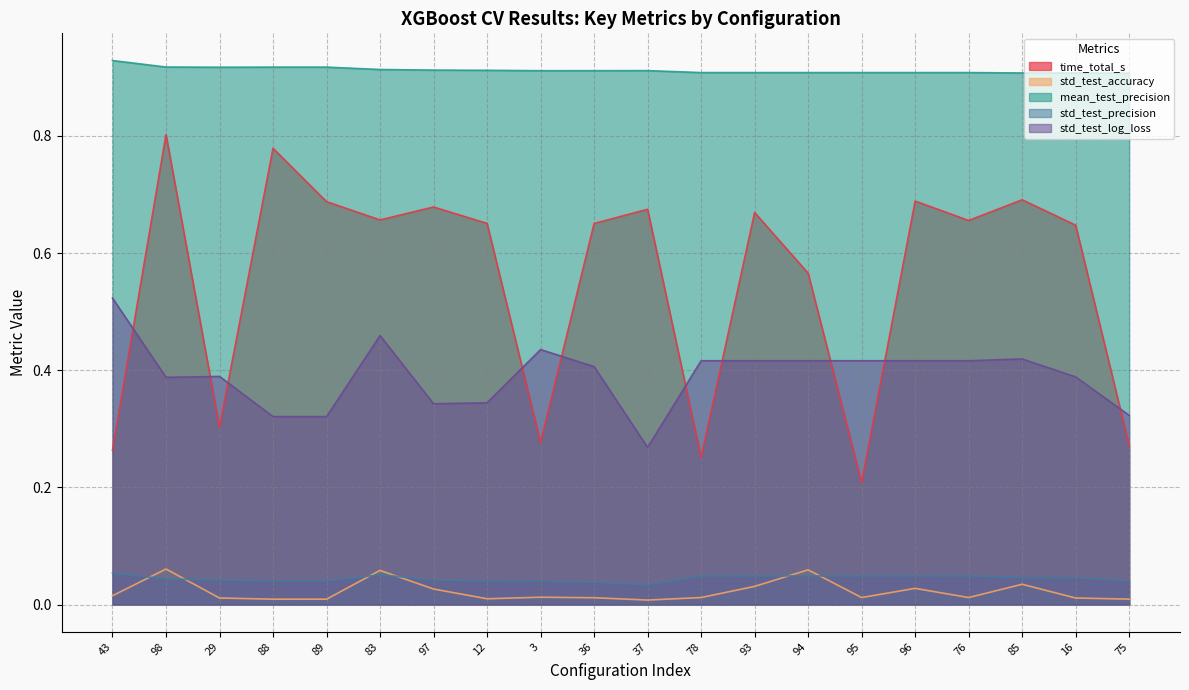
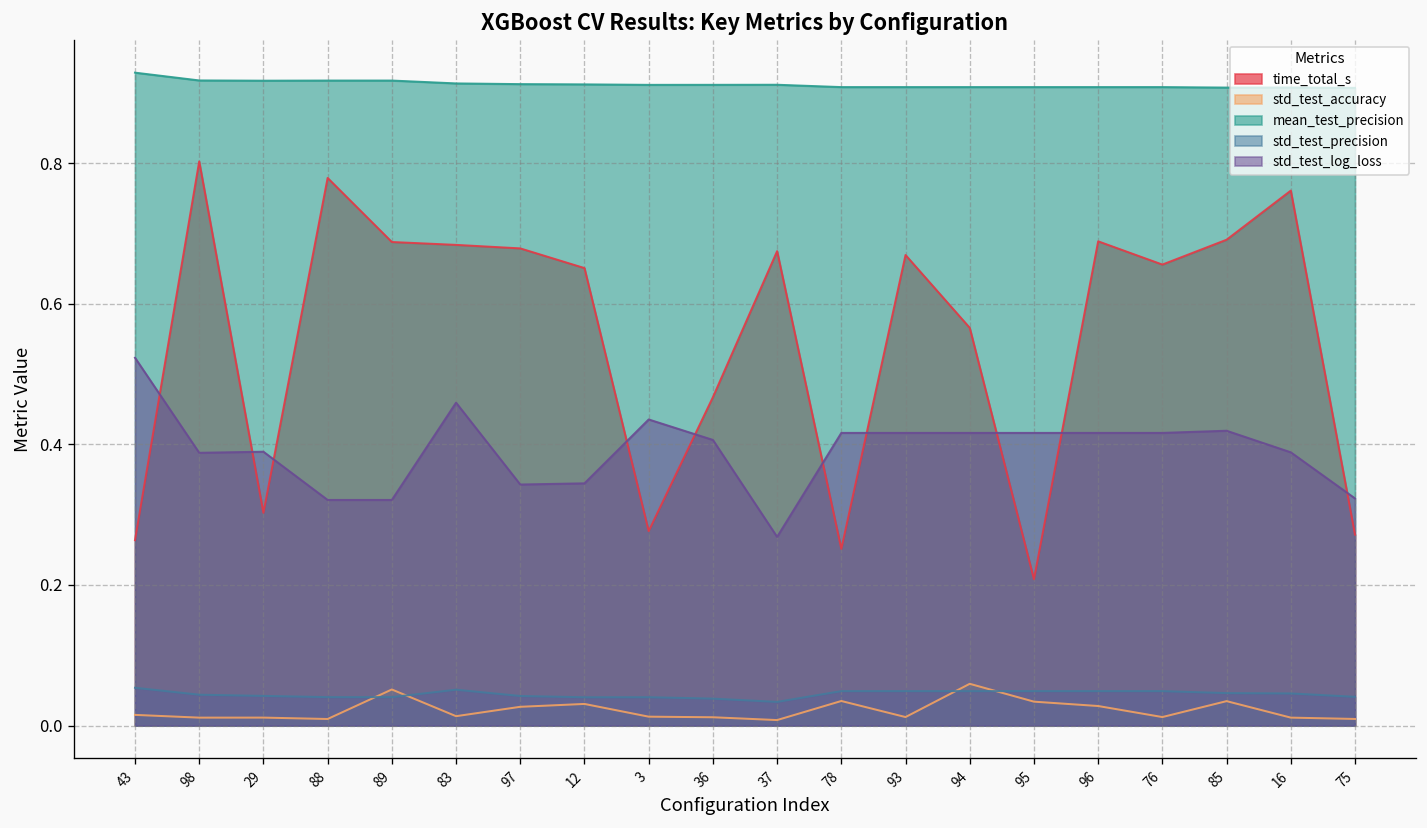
std_test_accuracy, 98: 0.06 -> 0.01
std_test_accuracy, 89: 0.01 -> 0.05
time_total_s, 83: 0.66 -> 0.68
std_test_accuracy, 83: 0.06 -> 0.01
std_test_accuracy, 12: 0.01 -> 0.03
time_total_s, 36: 0.65 -> 0.47
std_test_accuracy, 78: 0.01 -> 0.03
std_test_accuracy, 93: 0.03 -> 0.01
std_test_accuracy, 95: 0.01 -> 0.03
time_total_s, 16: 0.65 -> 0.76
